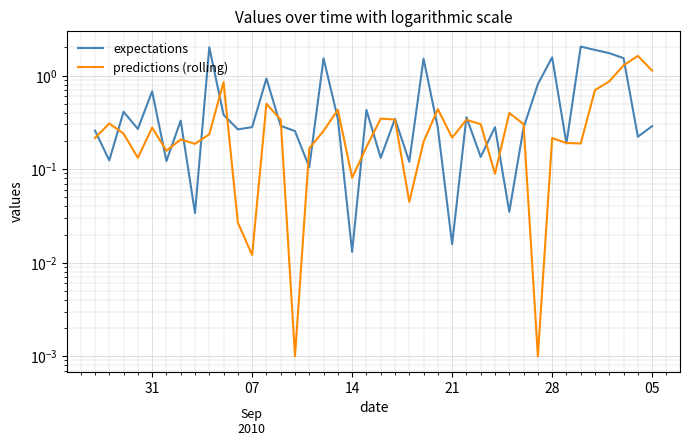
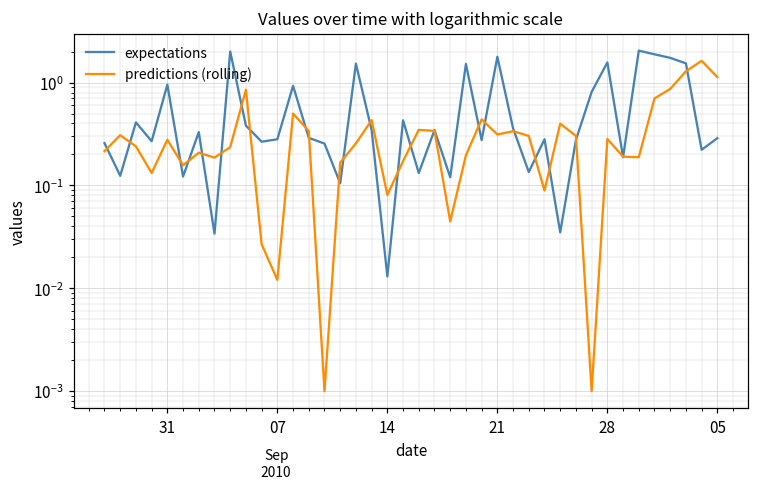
expectations, 31: 0.7 -> 1.0
expectations, 21: 0.016 -> 1.8
predictions (rolling), 21: 0.22 -> 0.31
predictions (rolling), 28: 0.21 -> 0.28
